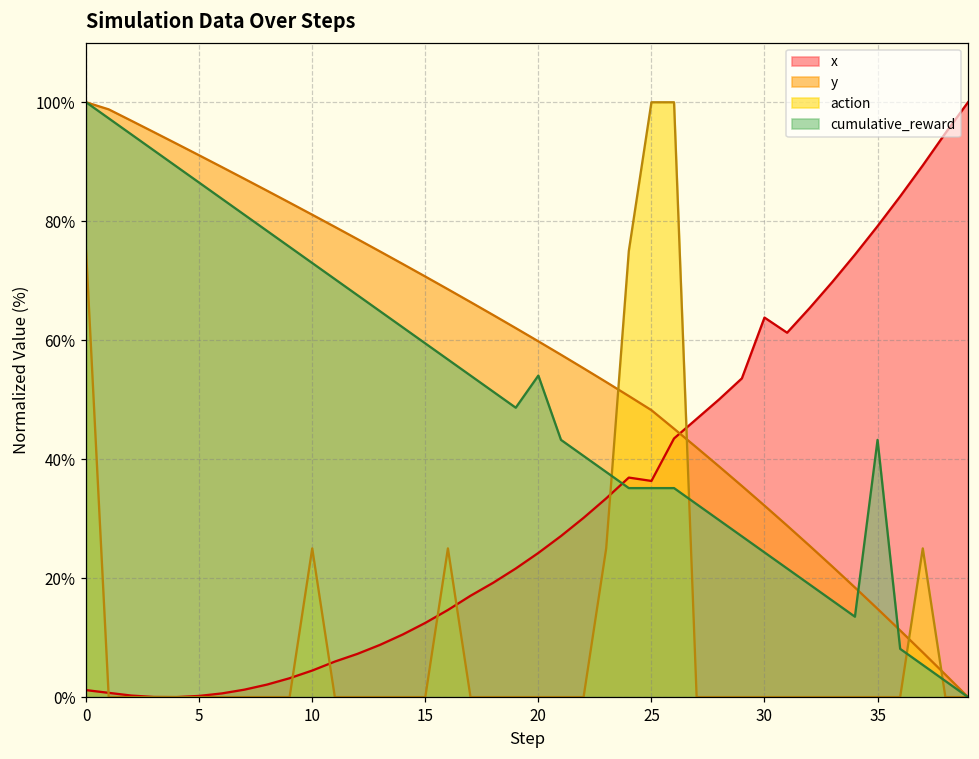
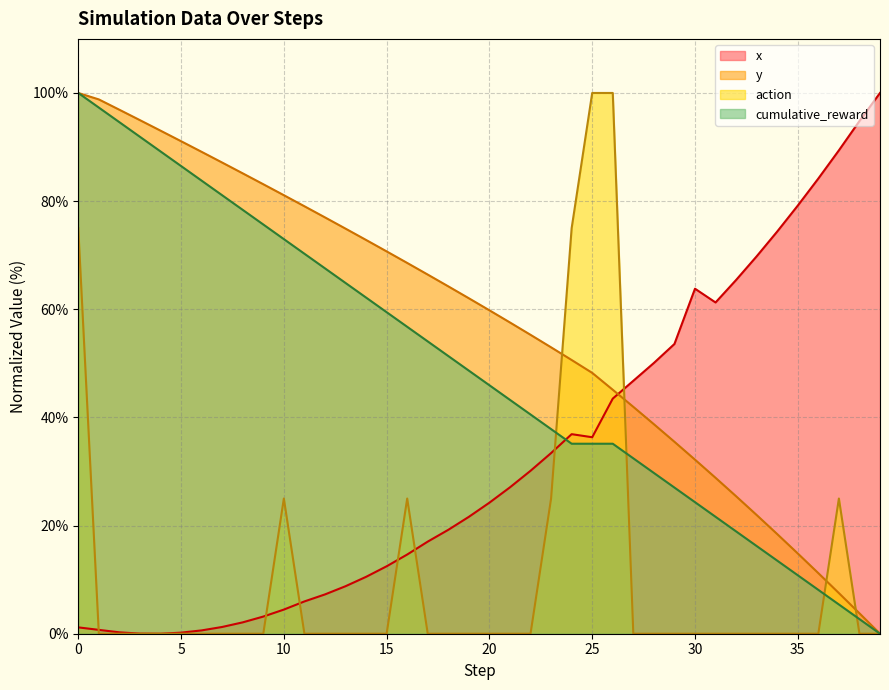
cumulative_reward, 20: 54% -> 46%
cumulative_reward, 35: 43% -> 11%
